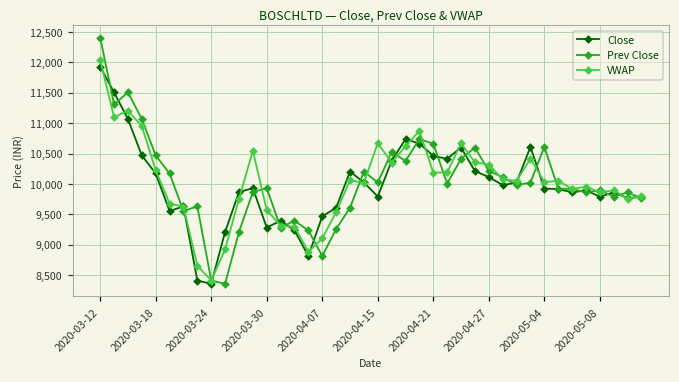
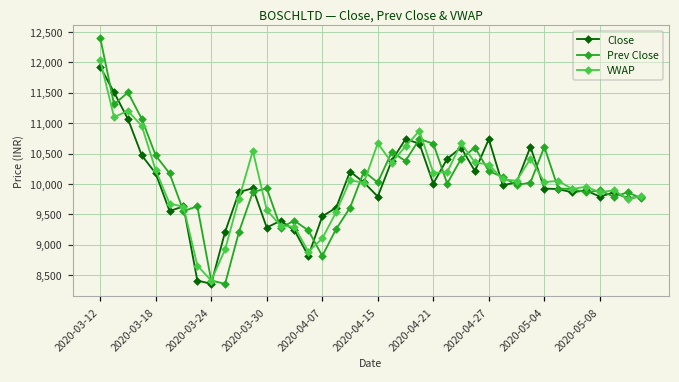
Close, 2020-04-21: 10,500 -> 10,000
Close, 2020-04-27: 10,100 -> 10,700
